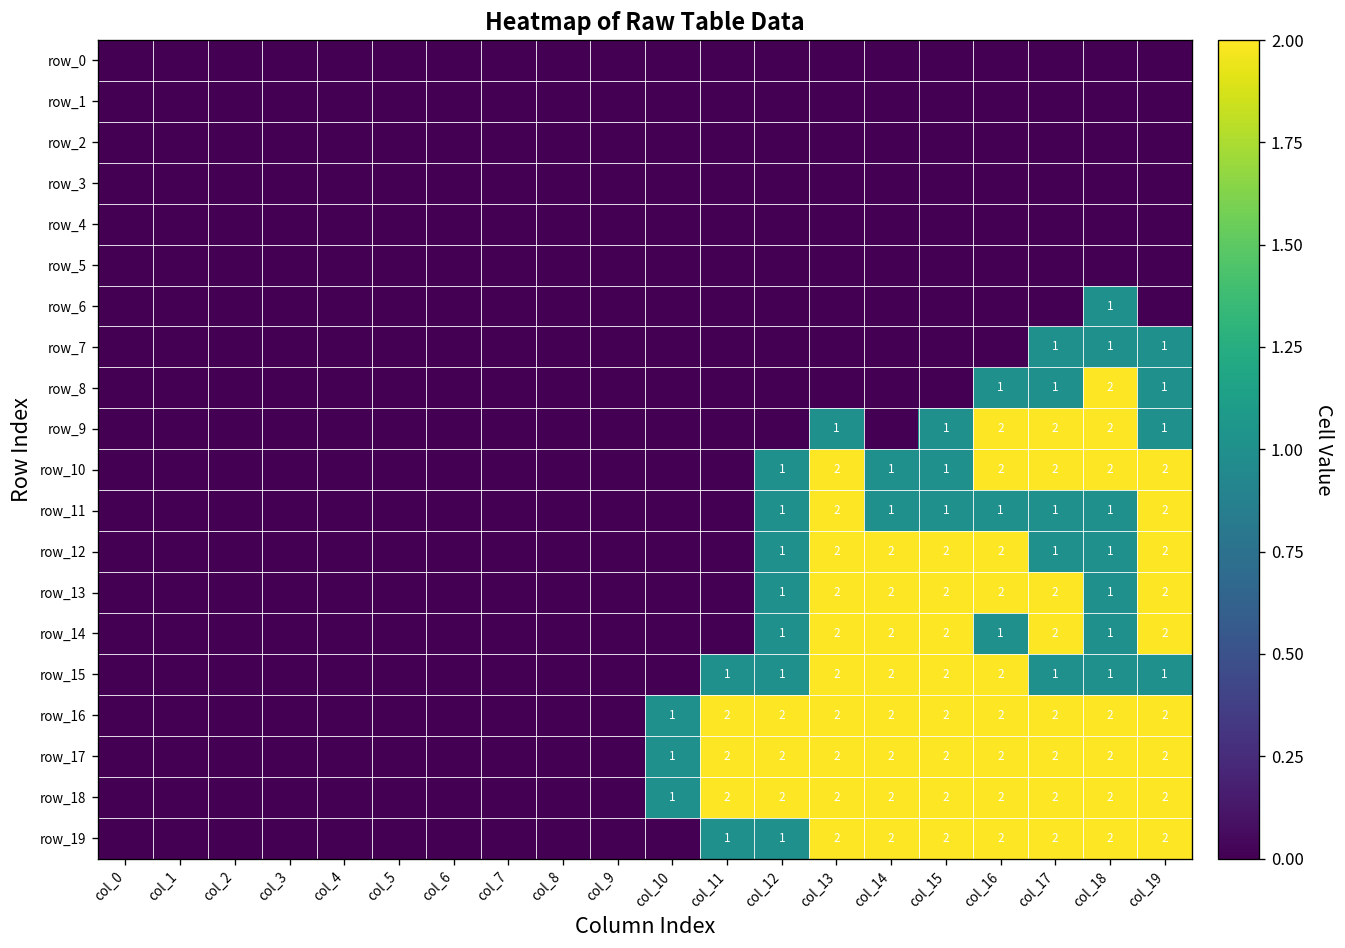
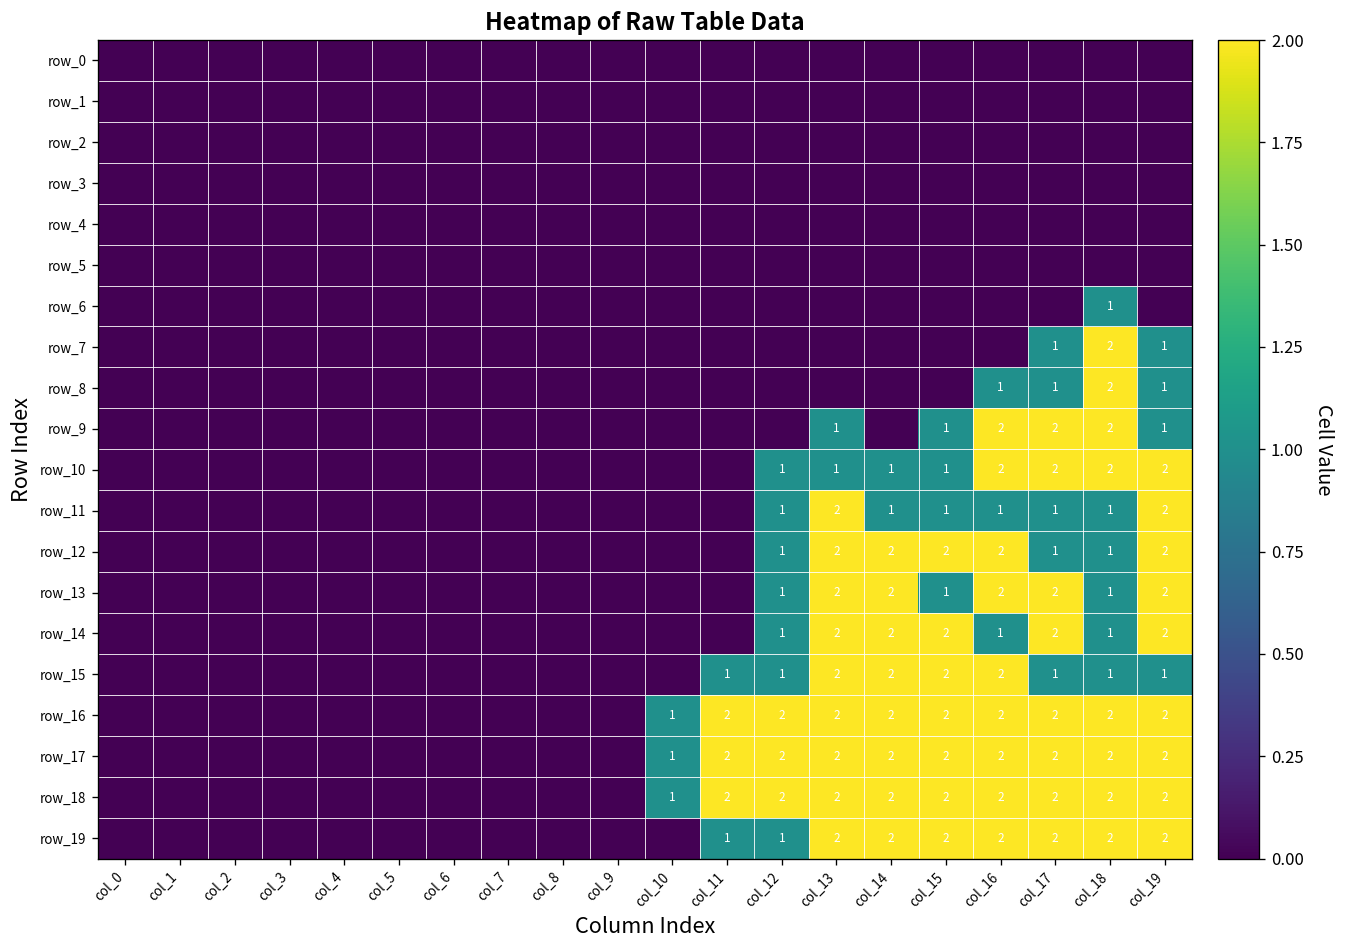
row_7, col_18: 1 -> 2
row_10, col_13: 2 -> 1
row_13, col_15: 2 -> 1
